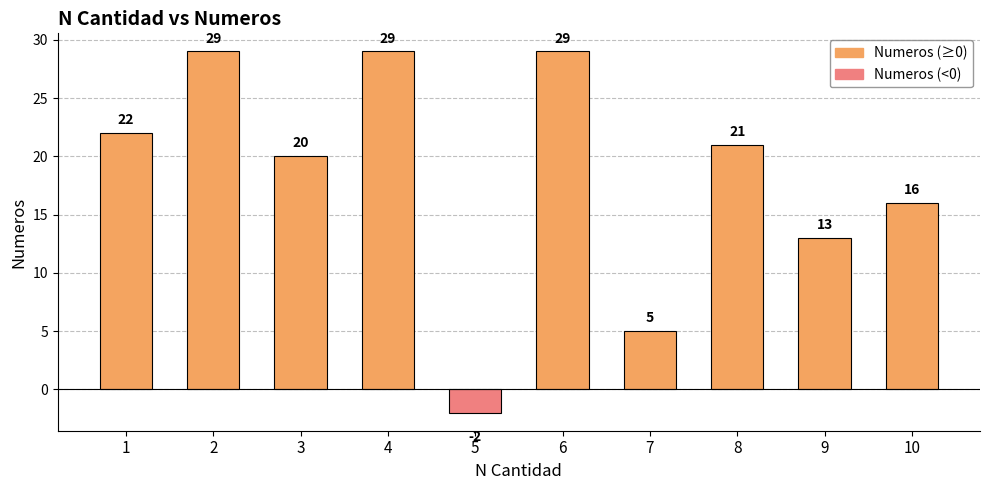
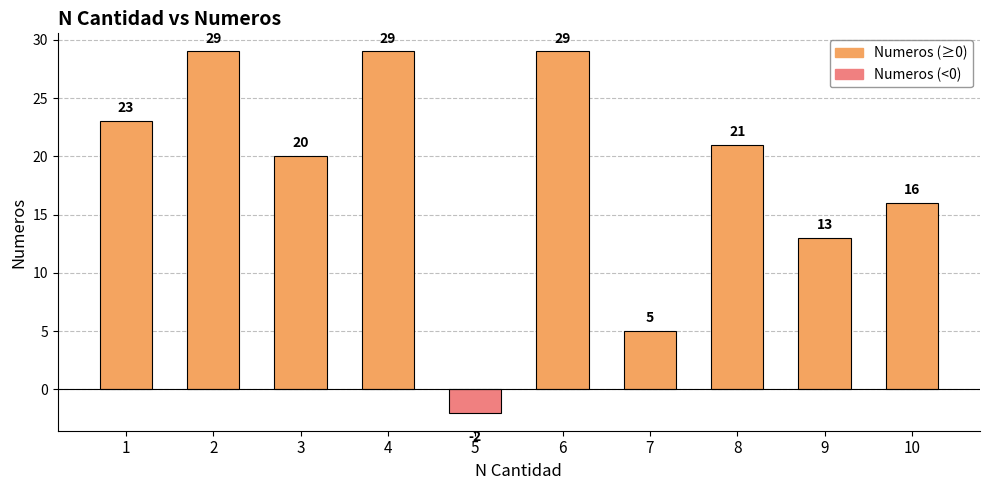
1: 22 -> 23
